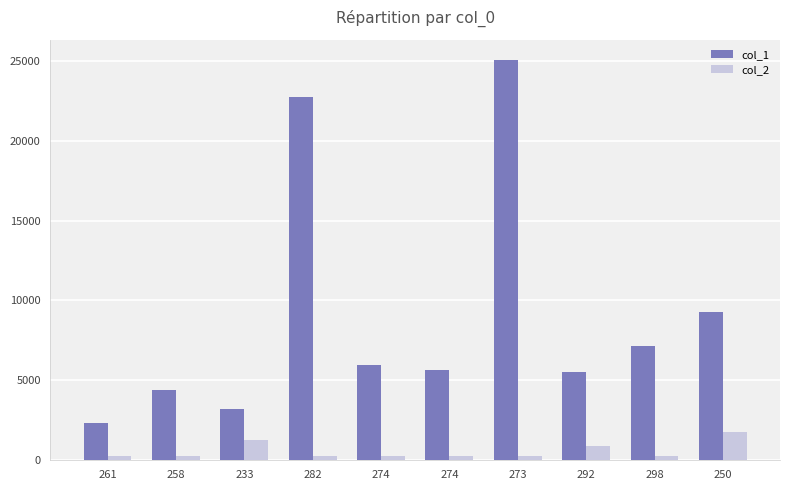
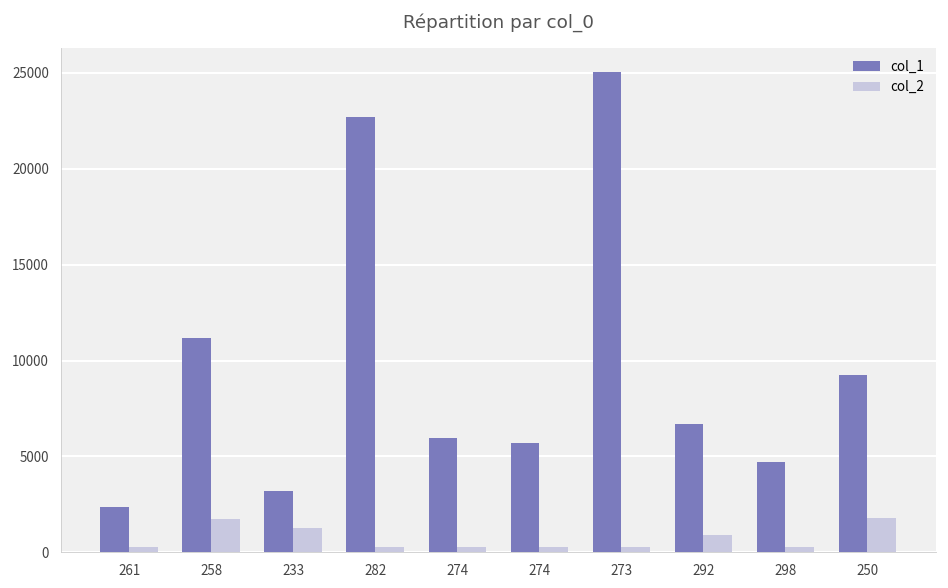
col_1, 258: 4400 -> 11200
col_2, 258: 300 -> 1700
col_1, 292: 5500 -> 6700
col_1, 298: 7200 -> 4700
